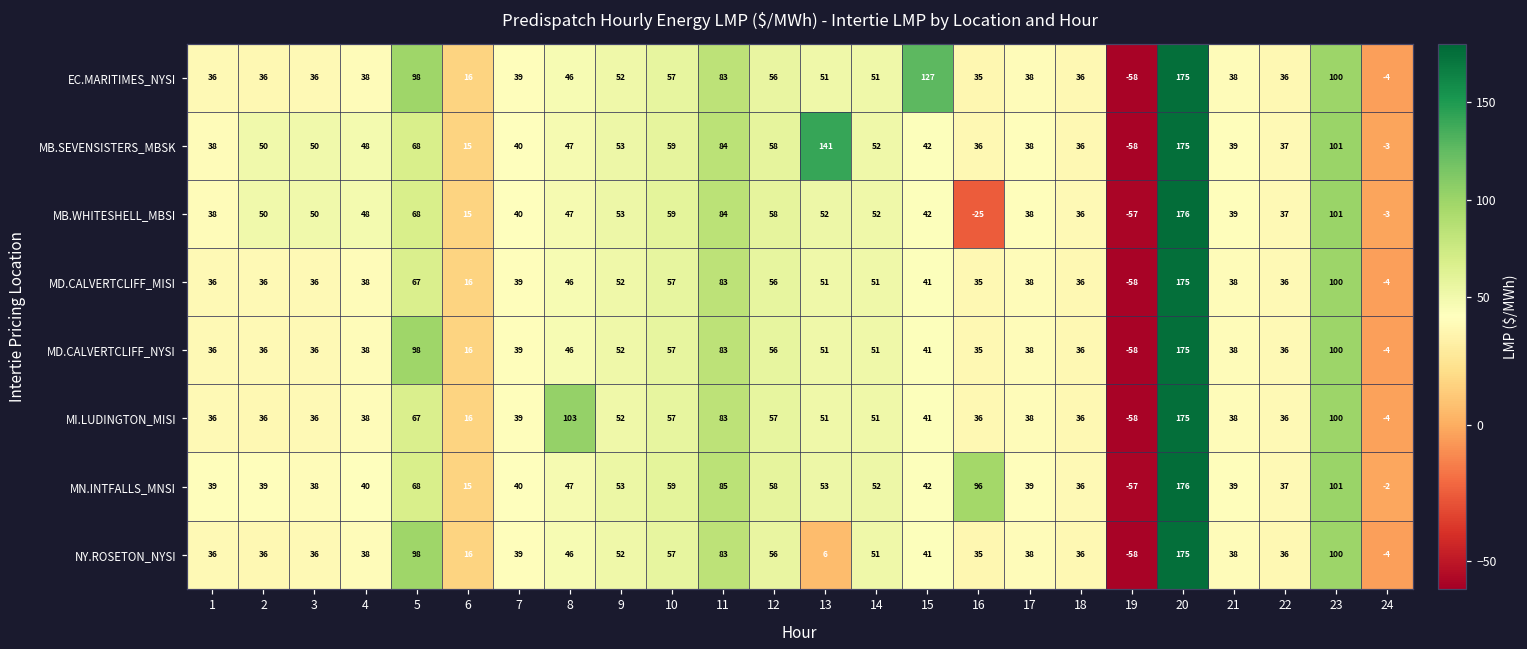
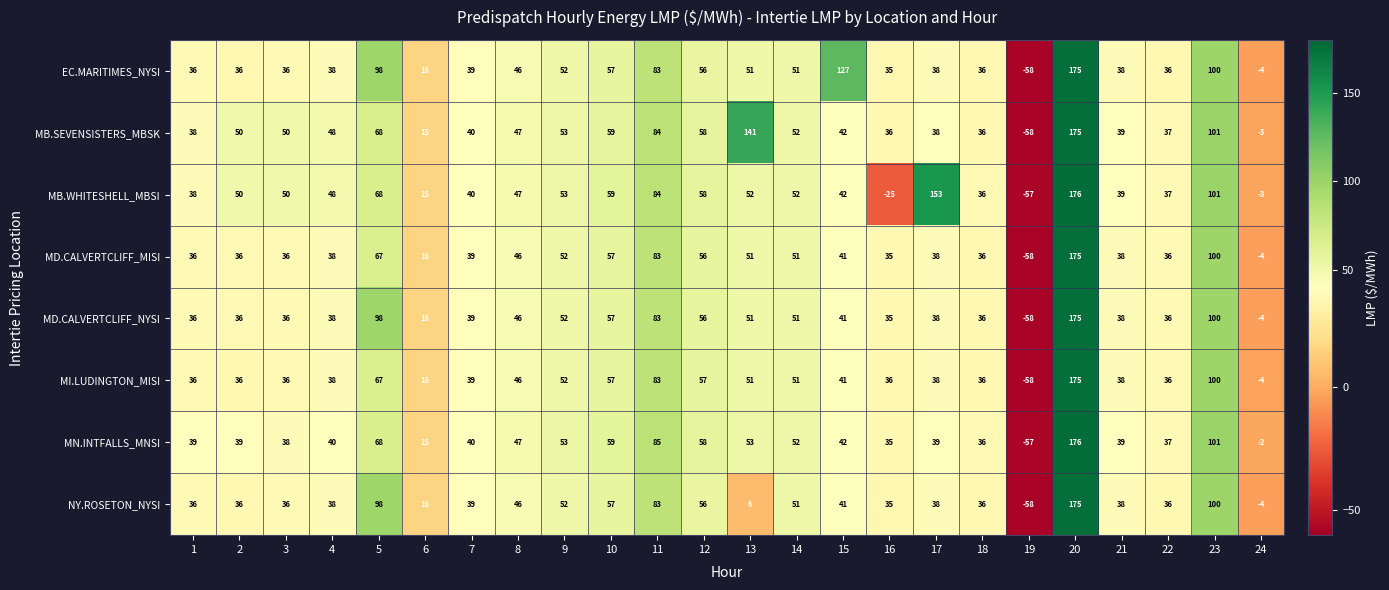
MB.WHITESHELL_MBSI, 17: 38 -> 153
MI.LUDINGTON_MISI, 8: 103 -> 46
MN.INTFALLS_MNSI, 16: 96 -> 35
